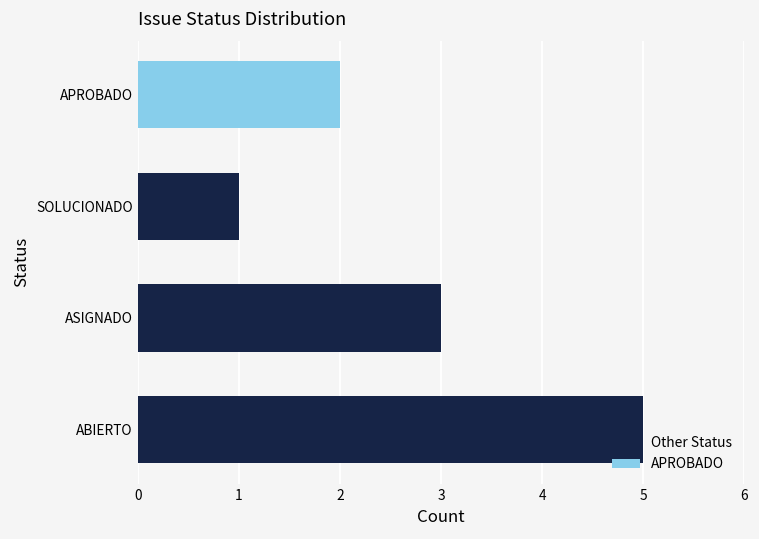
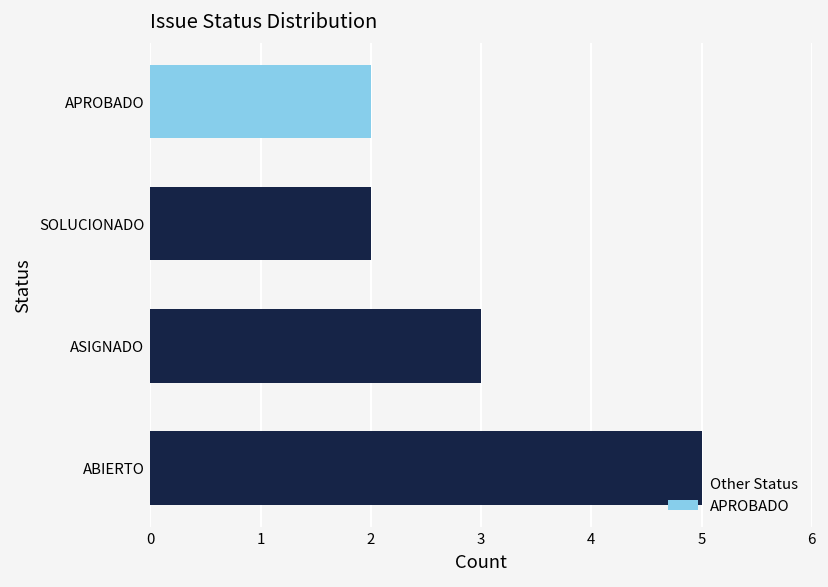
SOLUCIONADO: 1 -> 2
